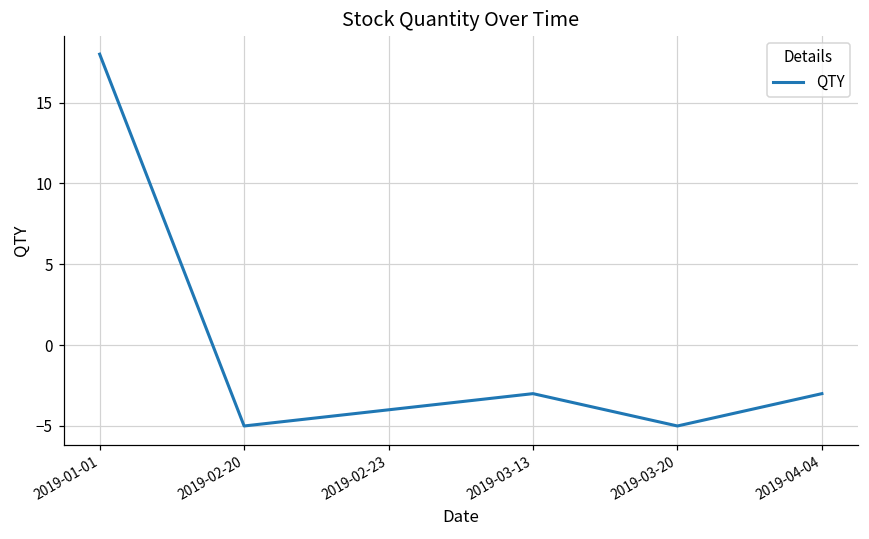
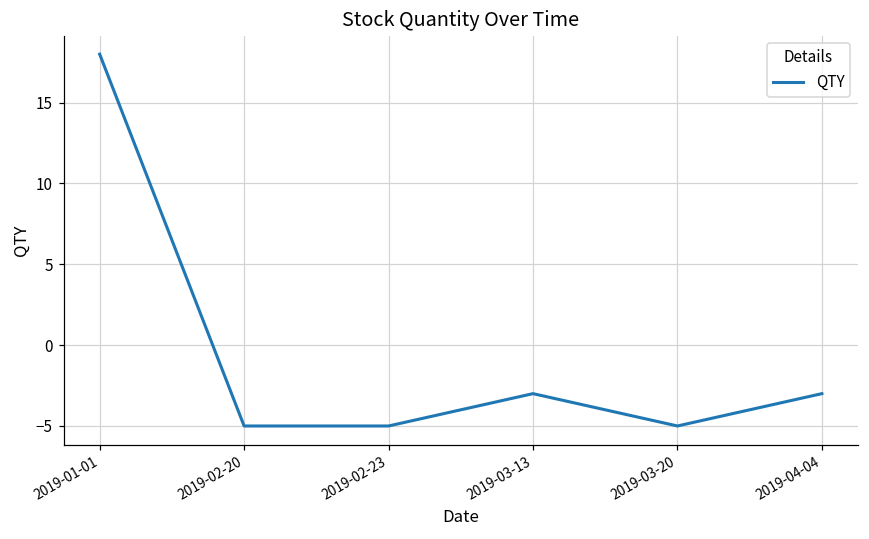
2019-02-23: -4 -> -5
